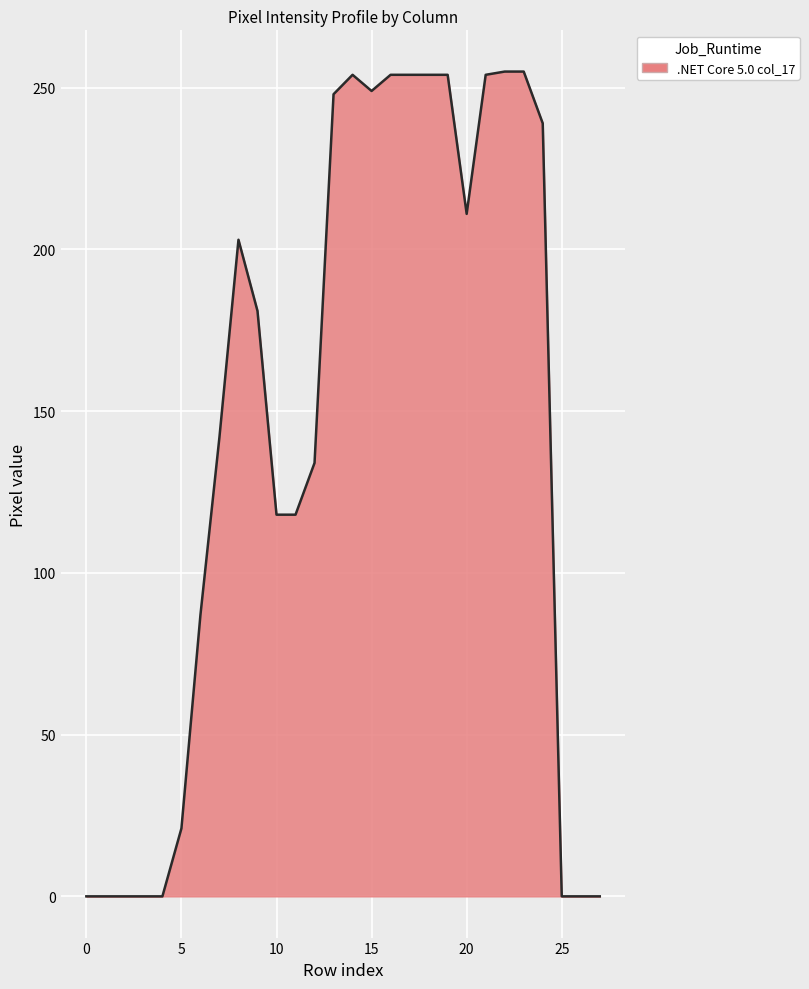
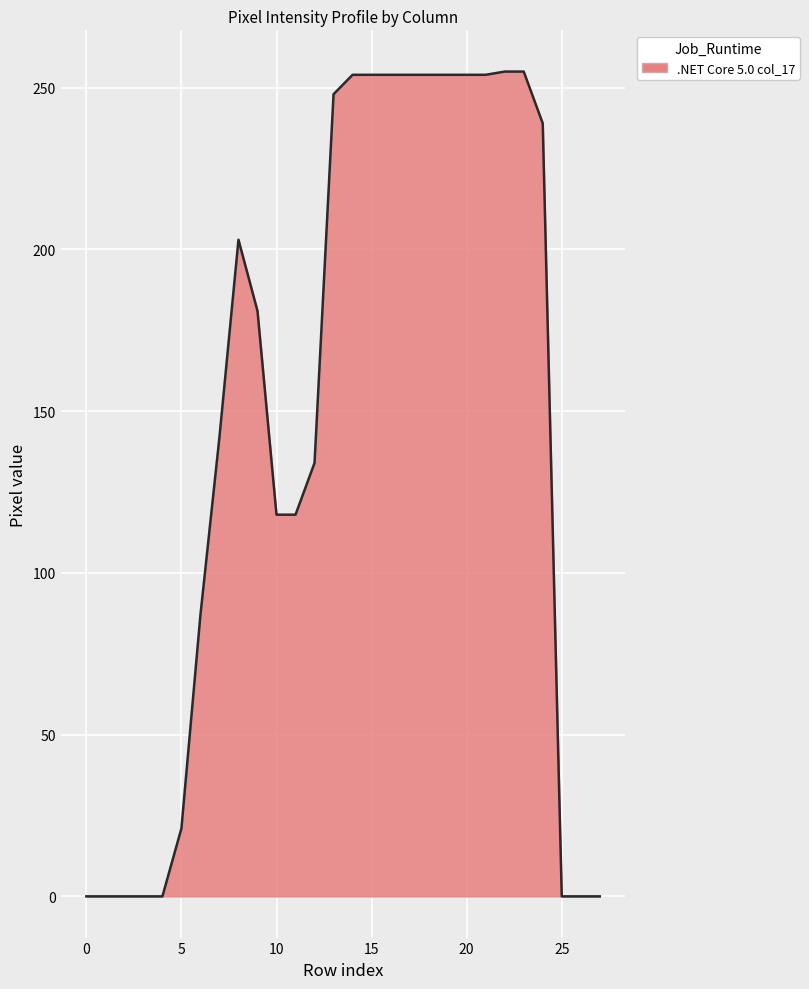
15: 249 -> 254
20: 211 -> 254
